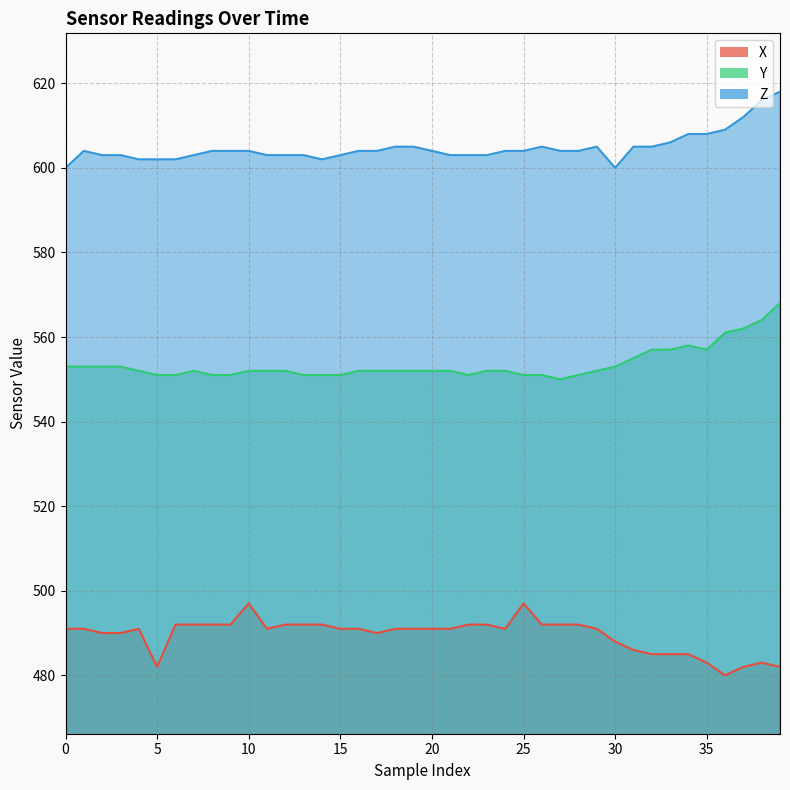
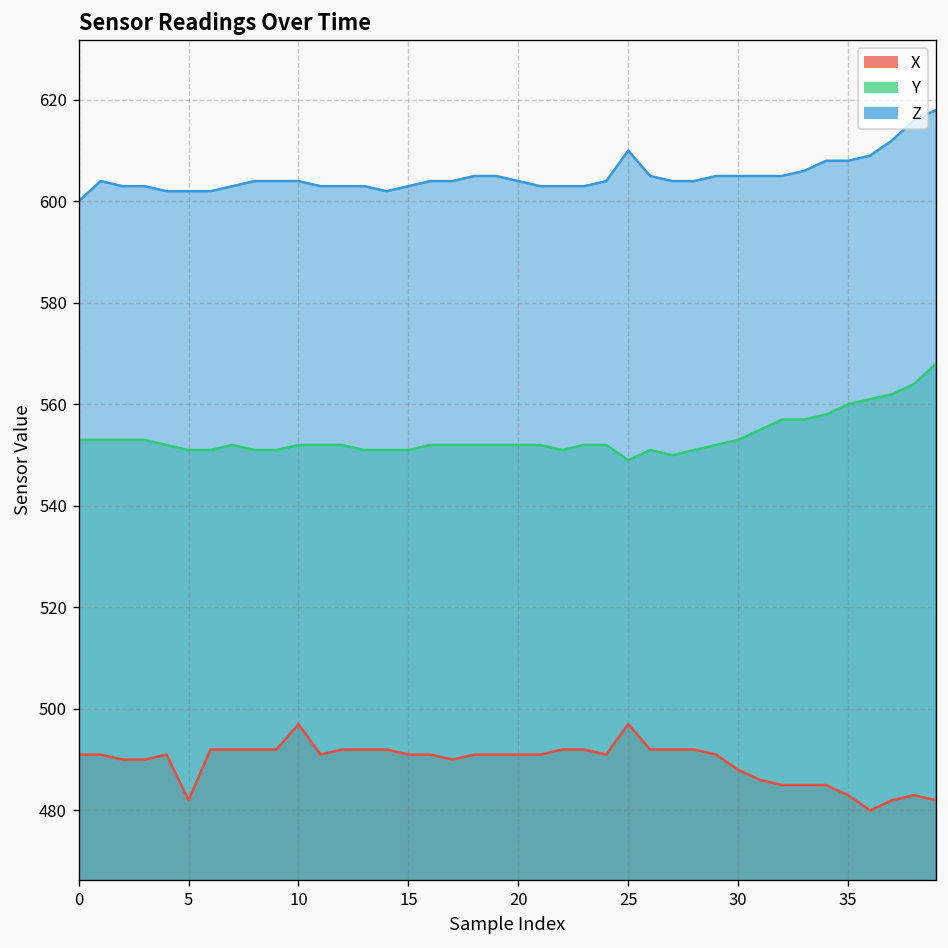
Y, 25: 551 -> 549
Z, 25: 604 -> 610
Z, 30: 600 -> 605
Y, 35: 557 -> 560
